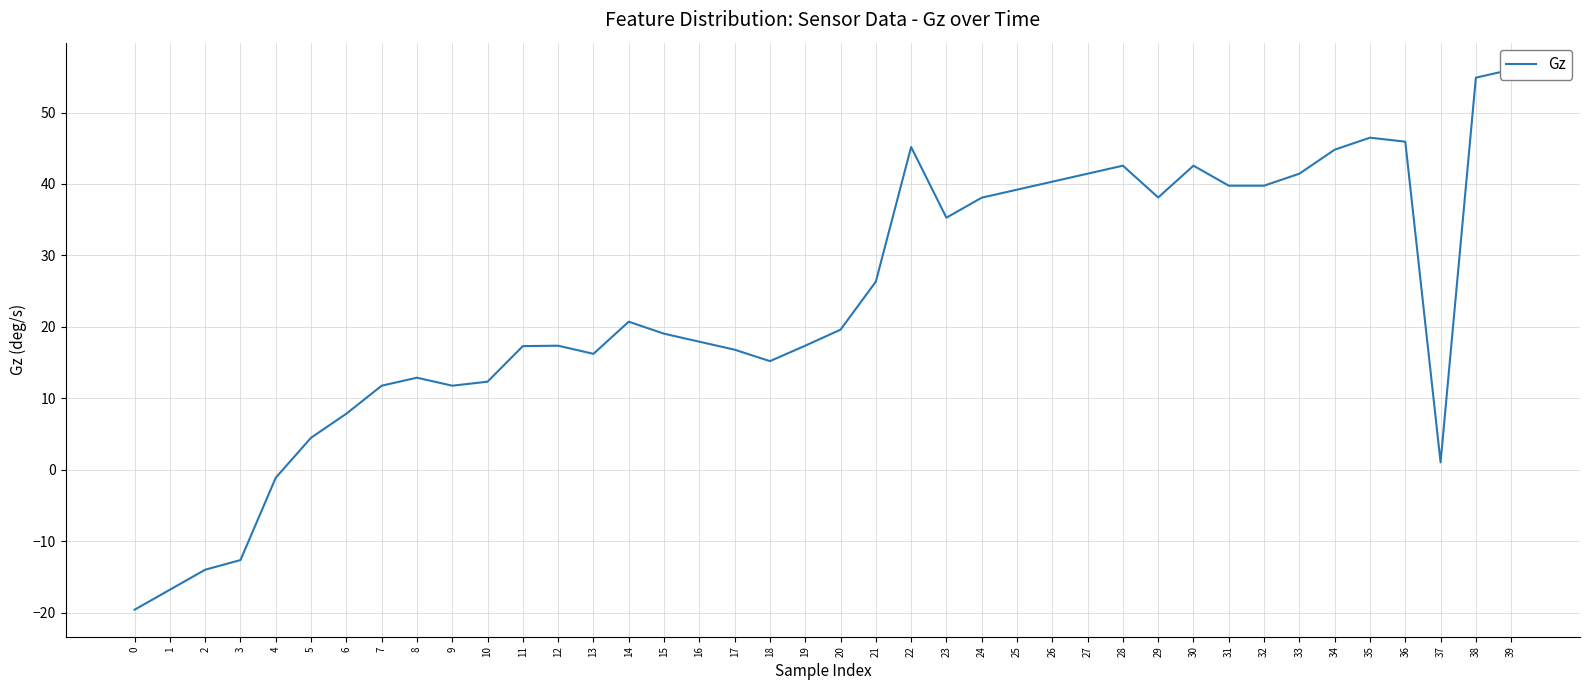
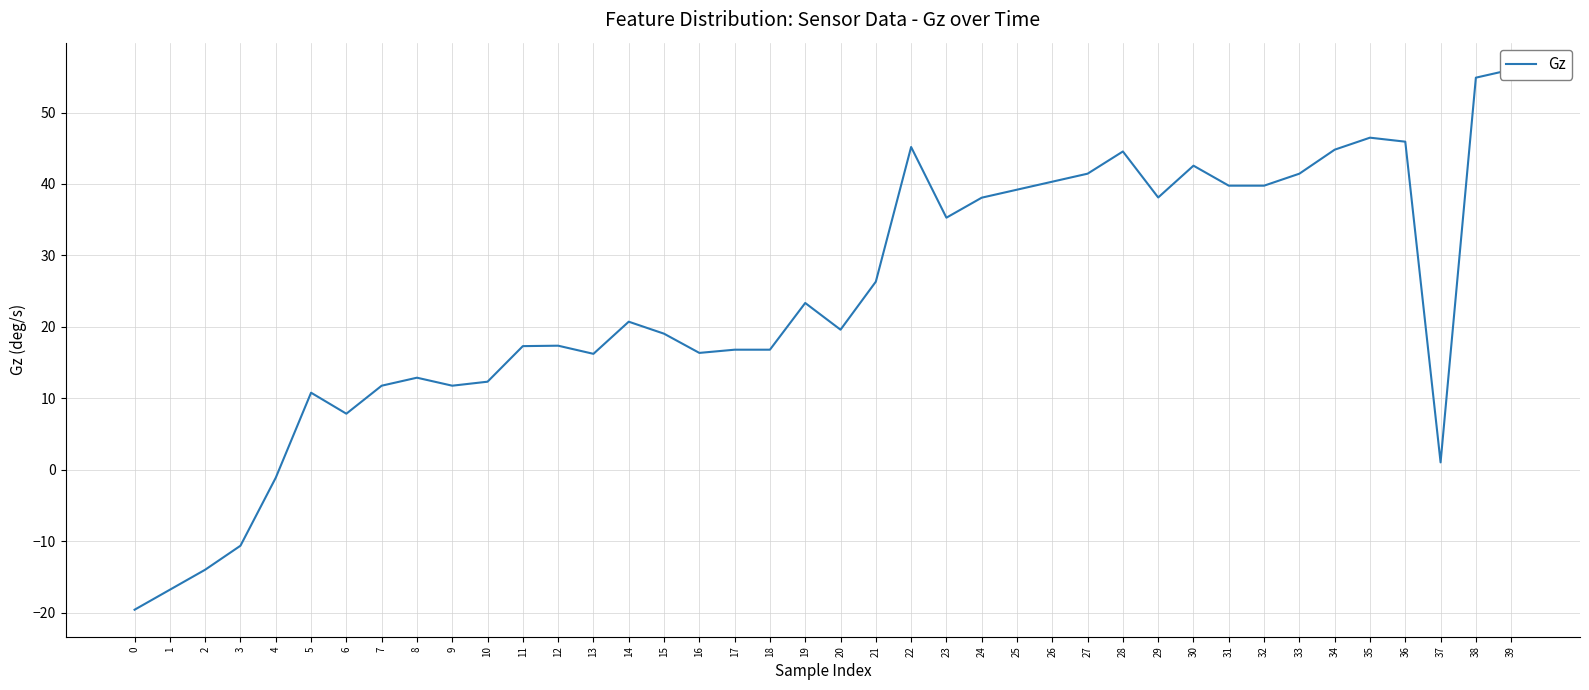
3: -13 -> -11
5: 4 -> 11
16: 18 -> 16
18: 15 -> 17
19: 17 -> 23
28: 43 -> 45
